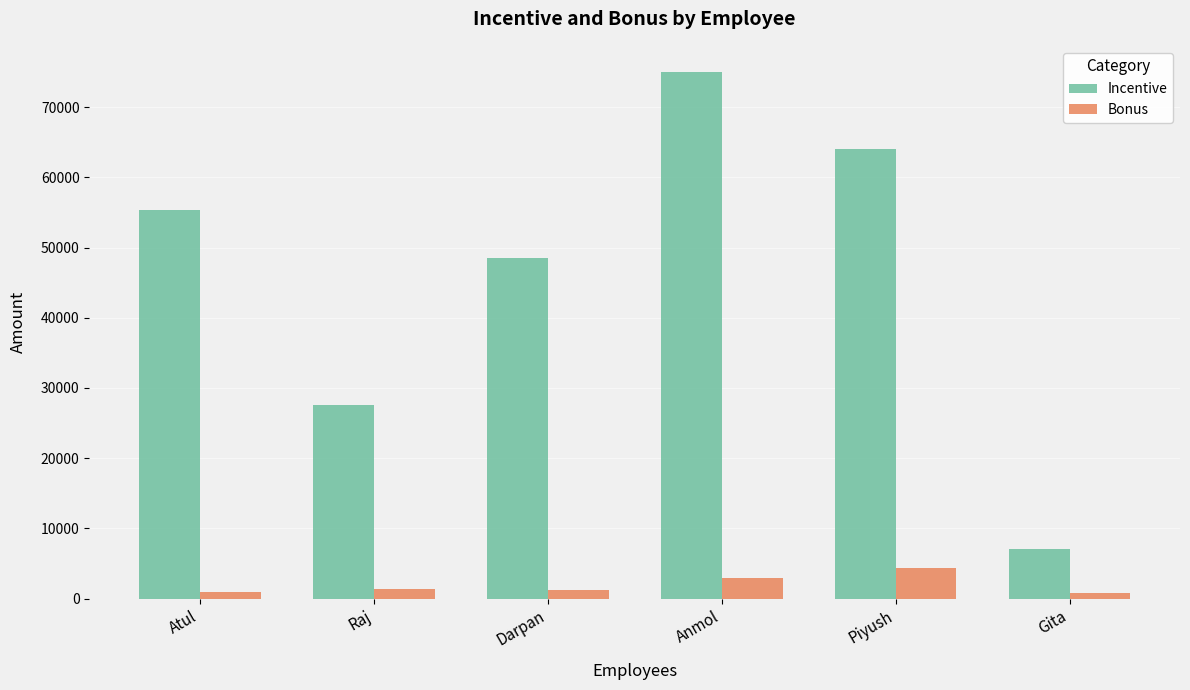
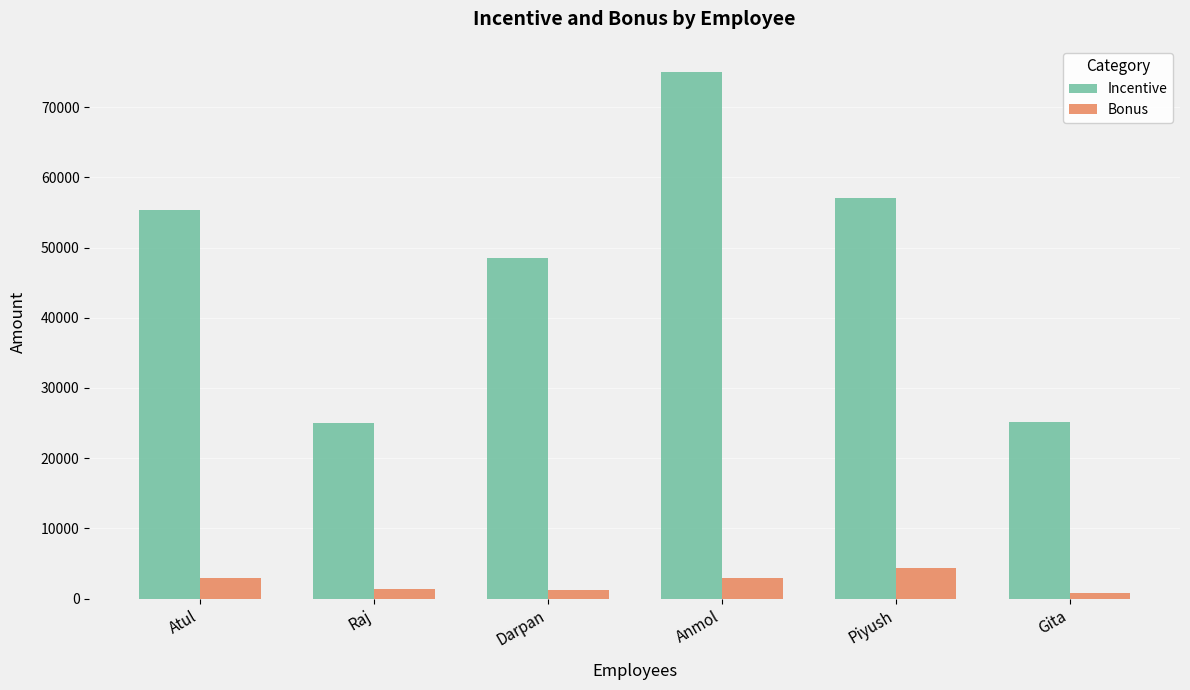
Bonus, Atul: 1000 -> 3000
Incentive, Raj: 28000 -> 25000
Incentive, Piyush: 64000 -> 57000
Incentive, Gita: 7000 -> 25000
